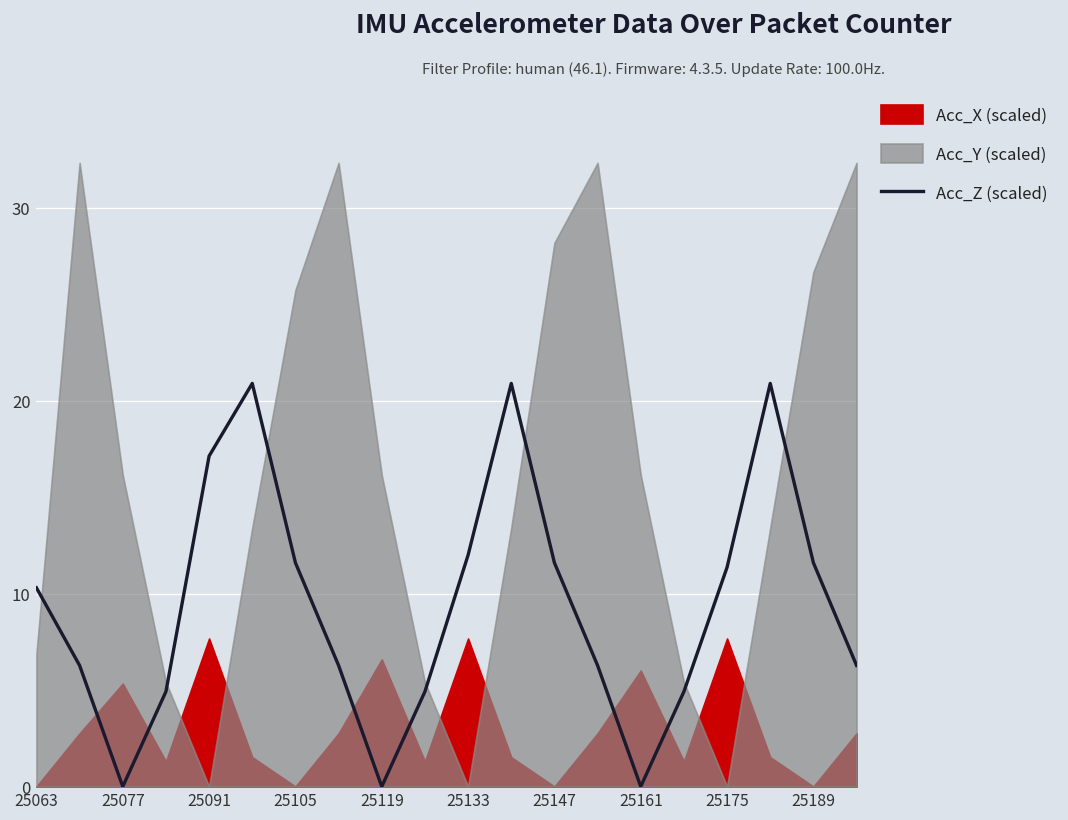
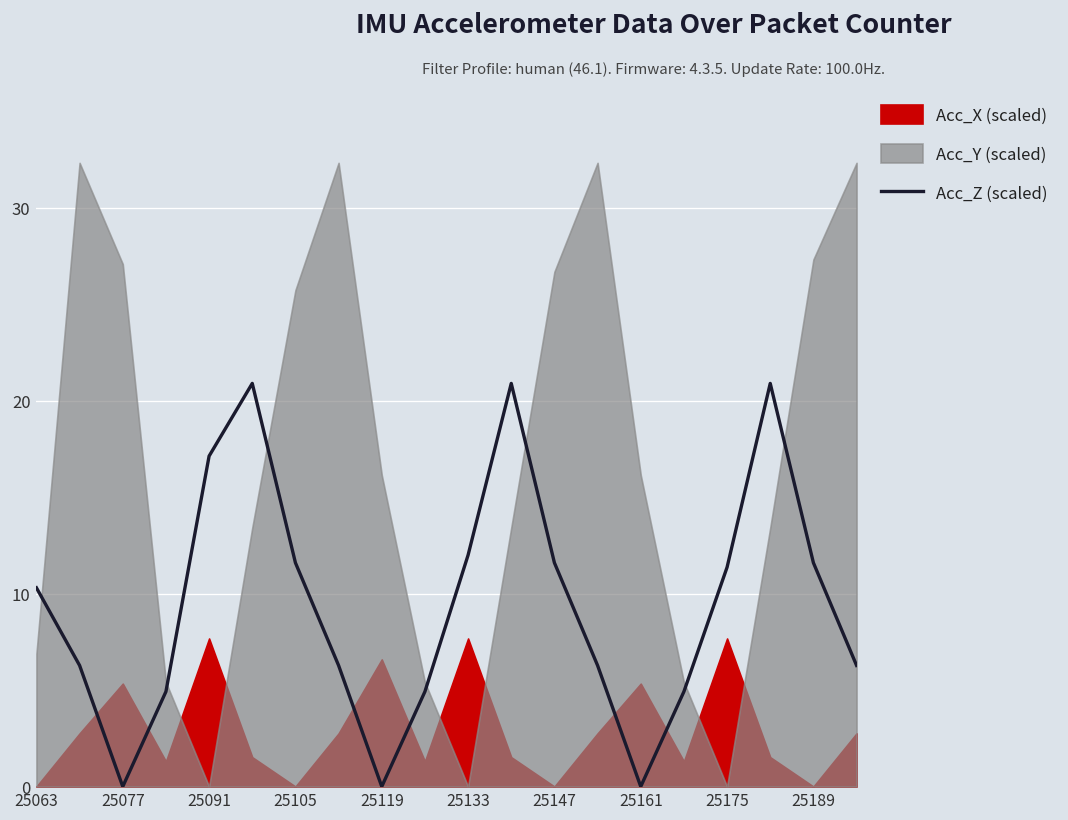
Acc_Y (scaled), 25077: 16.2 -> 27.1
Acc_Y (scaled), 25147: 28.2 -> 26.7
Acc_X (scaled), 25161: 6.0 -> 5.3
Acc_Y (scaled), 25189: 26.7 -> 27.3
